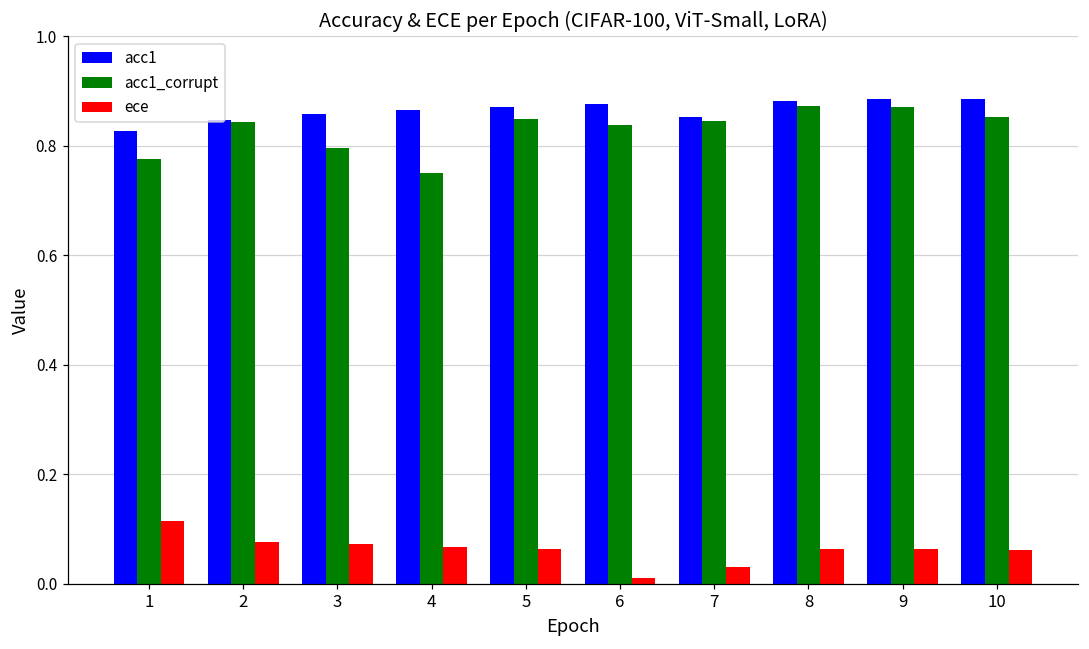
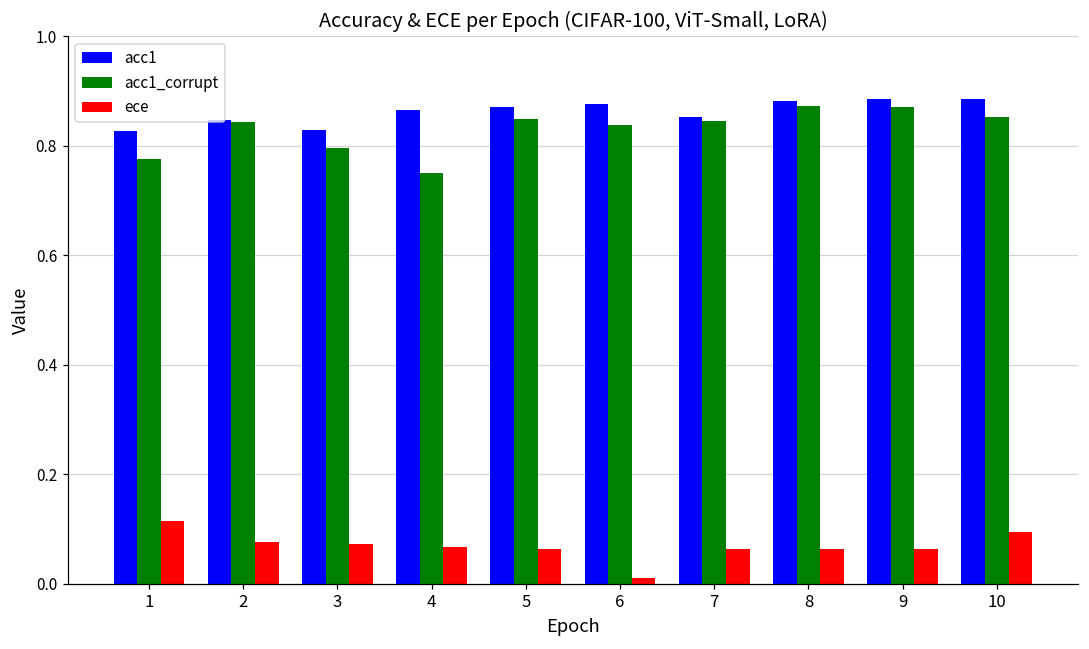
acc1, 3: 0.86 -> 0.83
ece, 7: 0.03 -> 0.06
ece, 10: 0.06 -> 0.10
